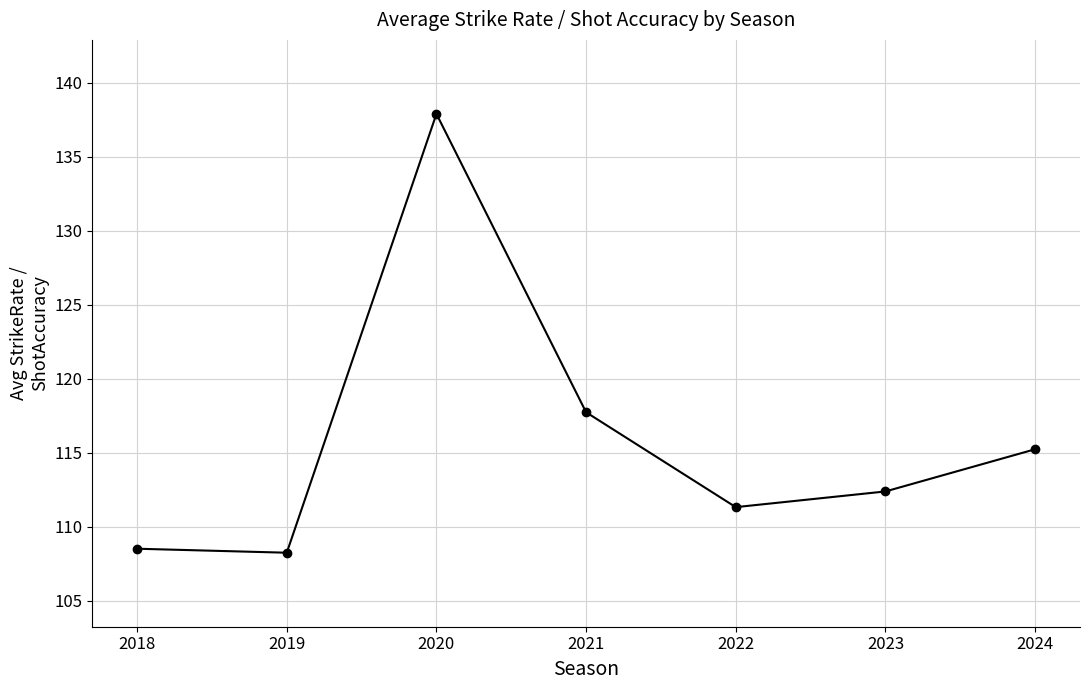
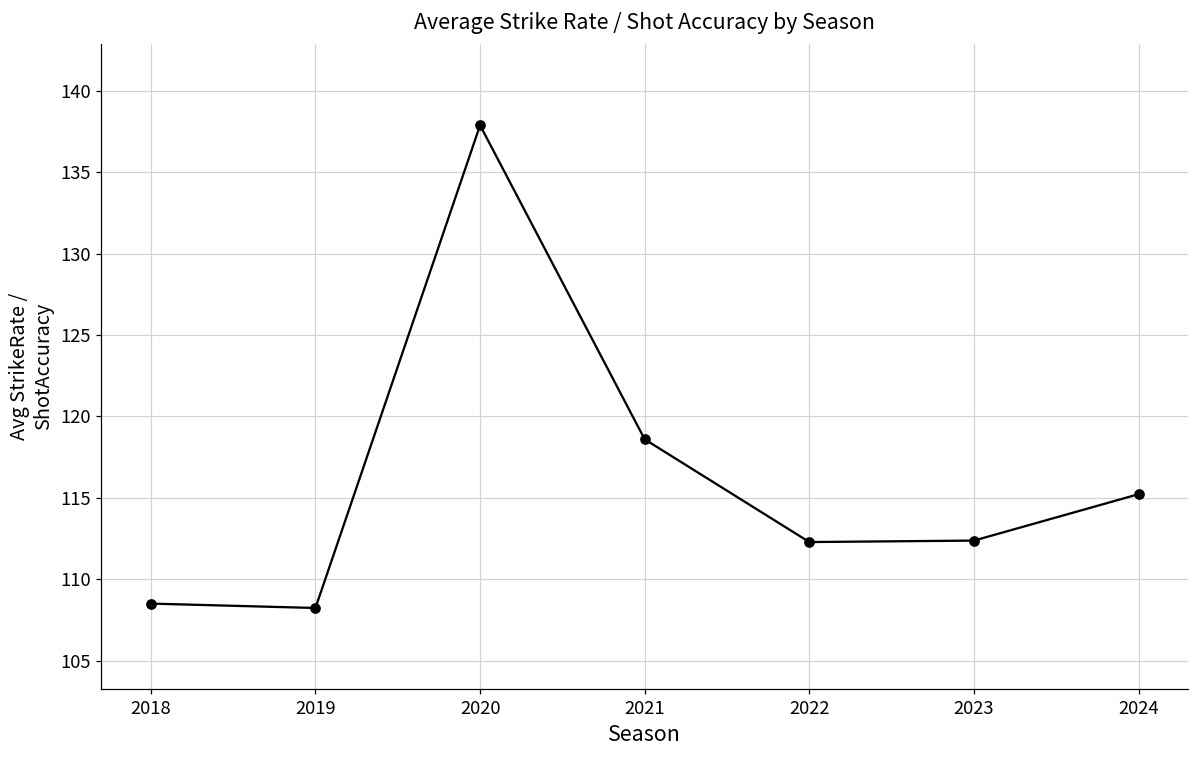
2021: 117.7 -> 118.6
2022: 111.3 -> 112.3
